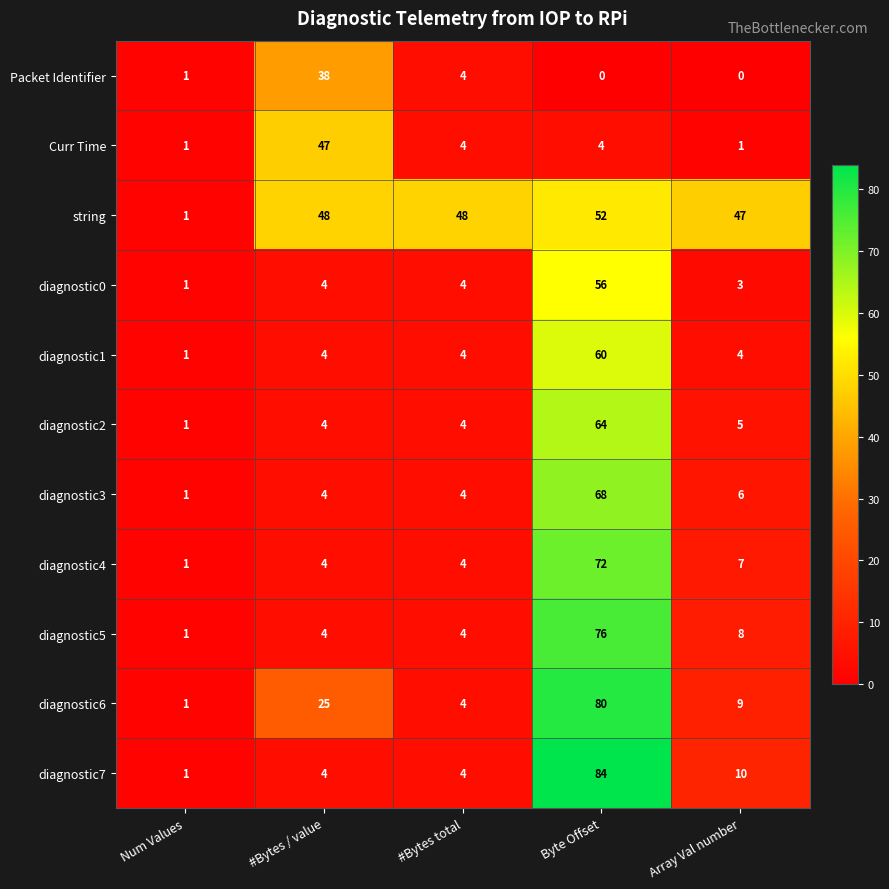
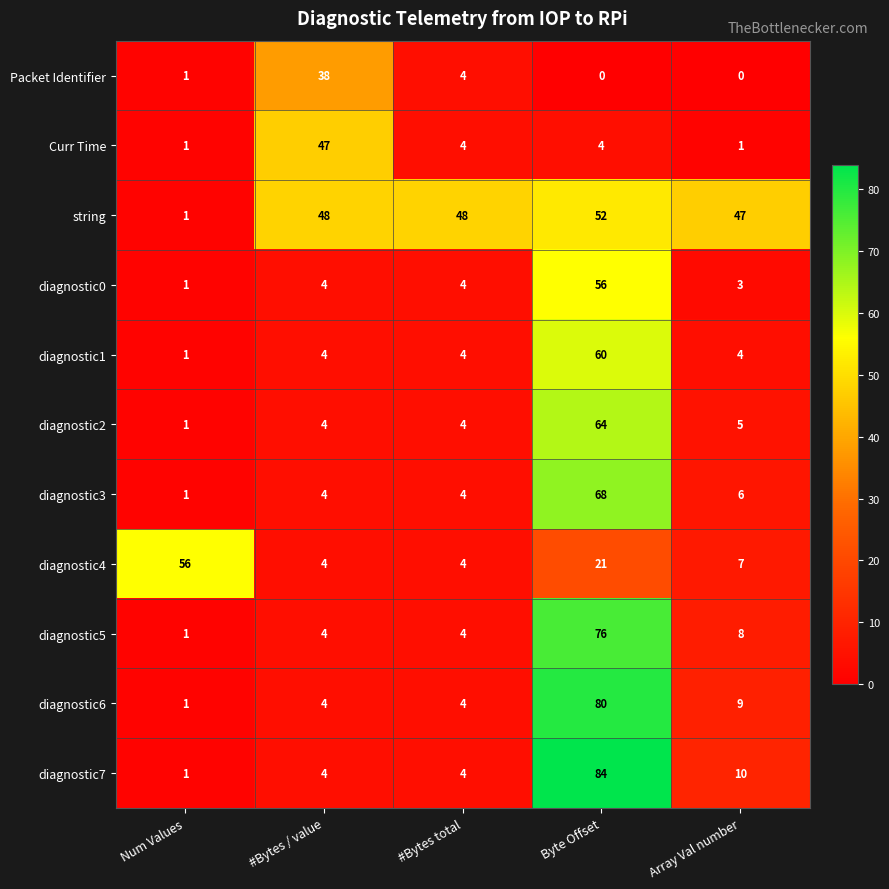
diagnostic4, Num Values: 1 -> 56
diagnostic4, Byte Offset: 72 -> 21
diagnostic6, #Bytes / value: 25 -> 4
